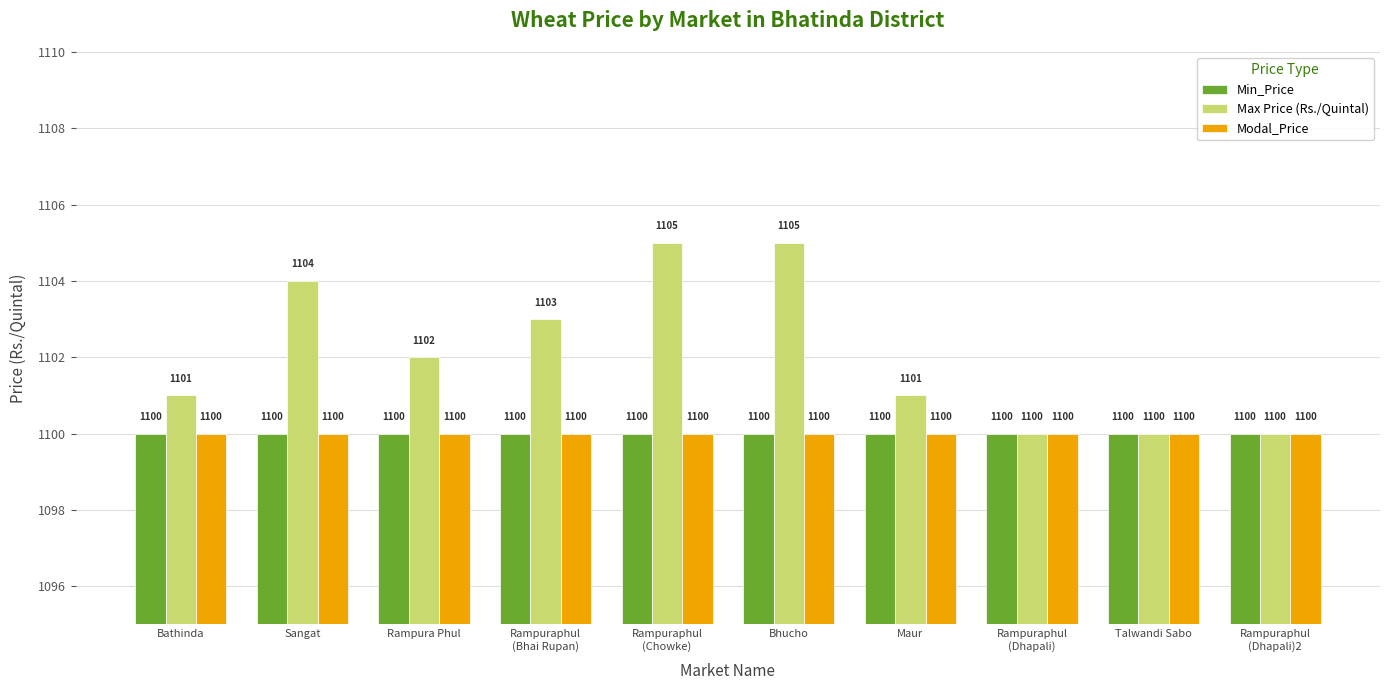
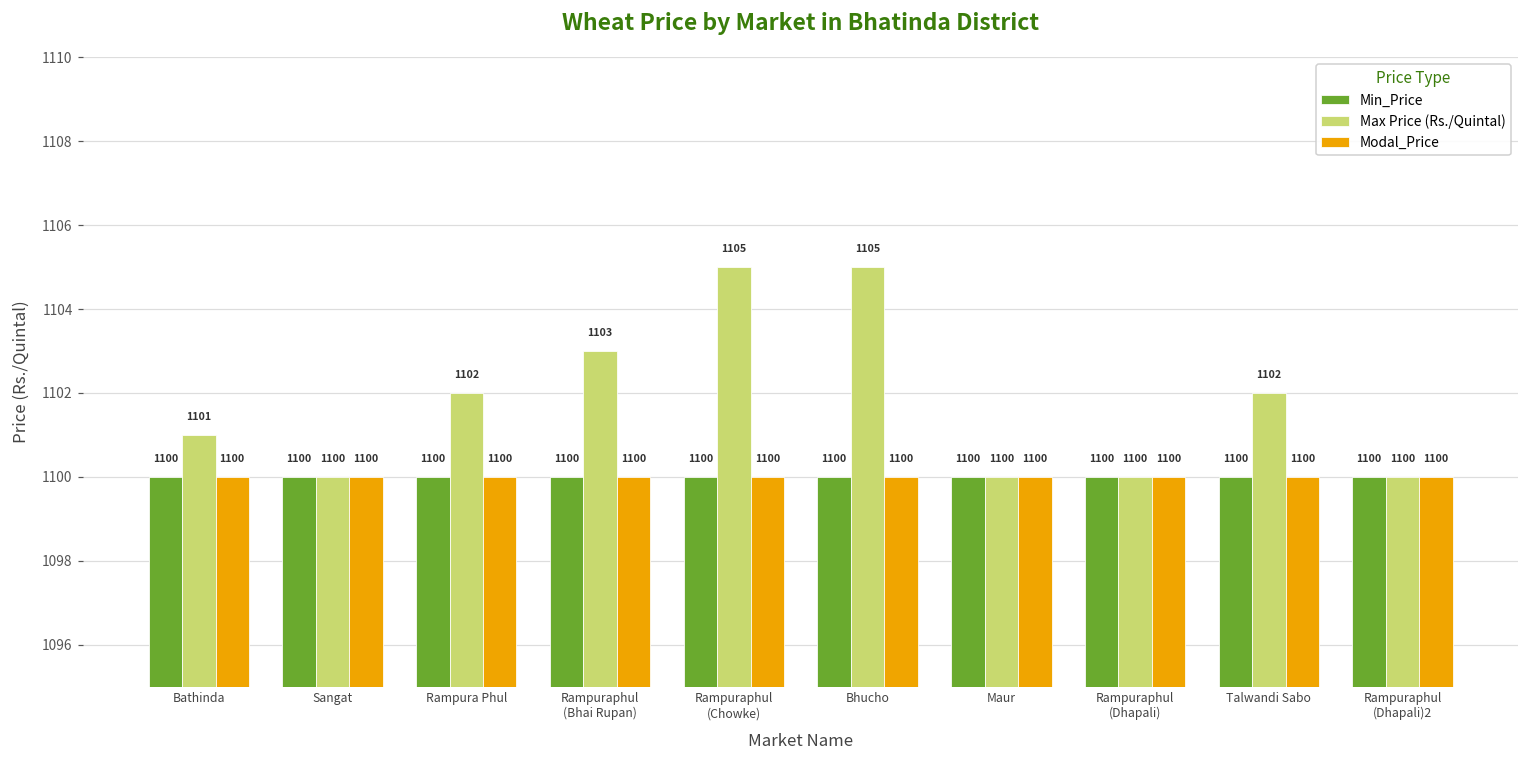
Max Price (Rs./Quintal), Sangat: 1104 -> 1100
Max Price (Rs./Quintal), Maur: 1101 -> 1100
Max Price (Rs./Quintal), Talwandi Sabo: 1100 -> 1102
